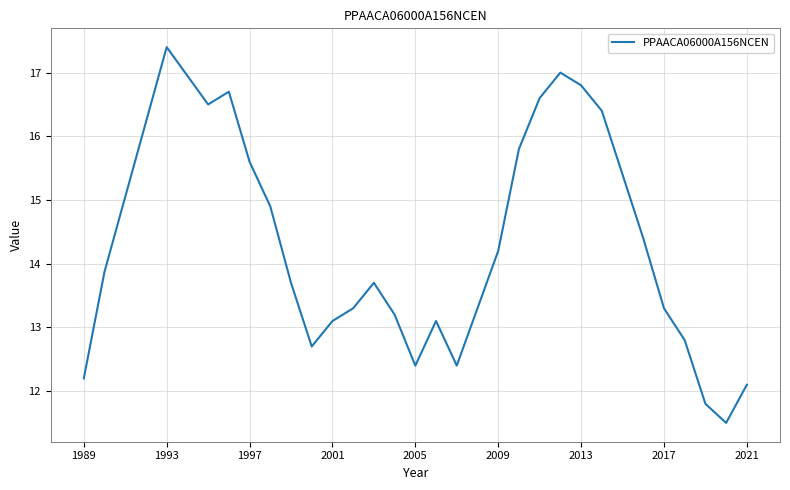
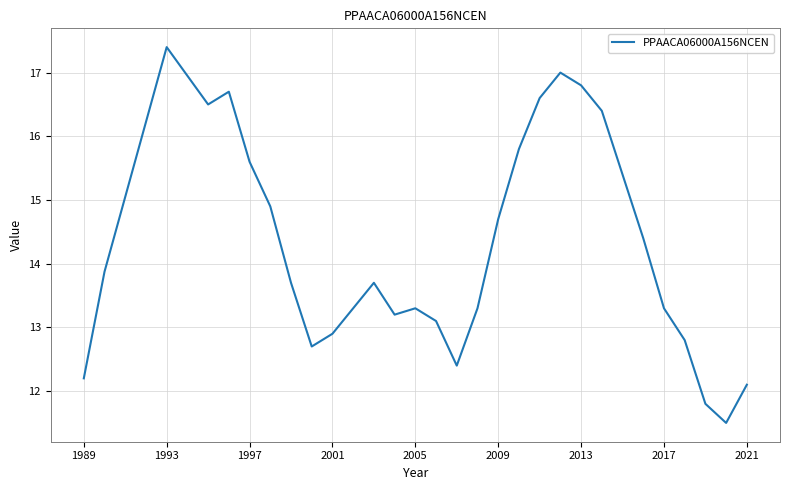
2001: 13.1 -> 12.9
2005: 12.4 -> 13.3
2009: 14.2 -> 14.7
